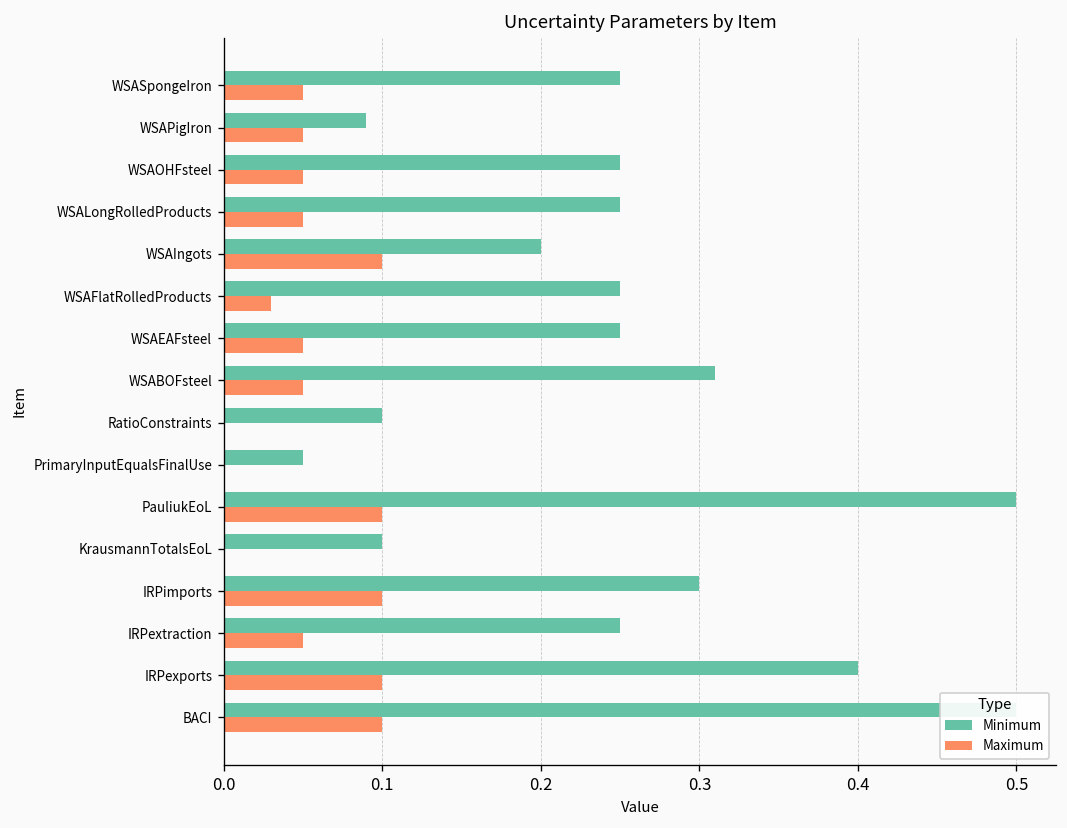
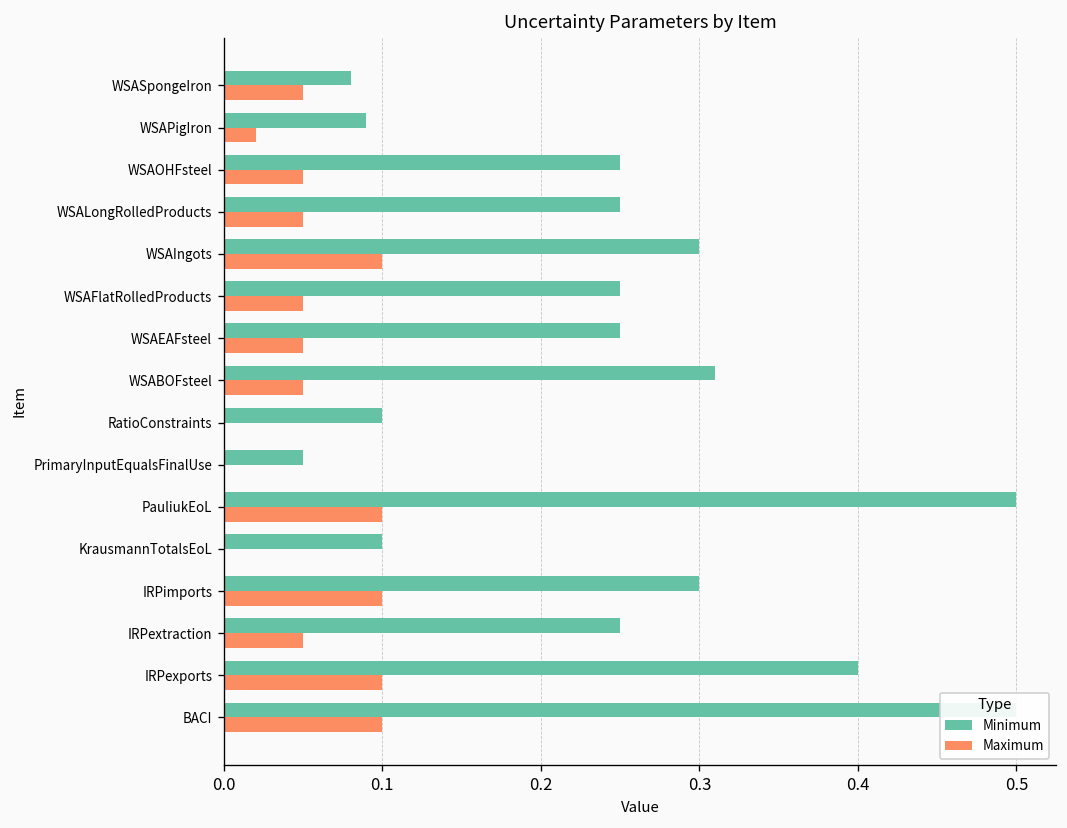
Minimum, WSASpongeIron: 0.25 -> 0.08
Maximum, WSAPigIron: 0.05 -> 0.02
Minimum, WSAIngots: 0.2 -> 0.3
Maximum, WSAFlatRolledProducts: 0.03 -> 0.05
